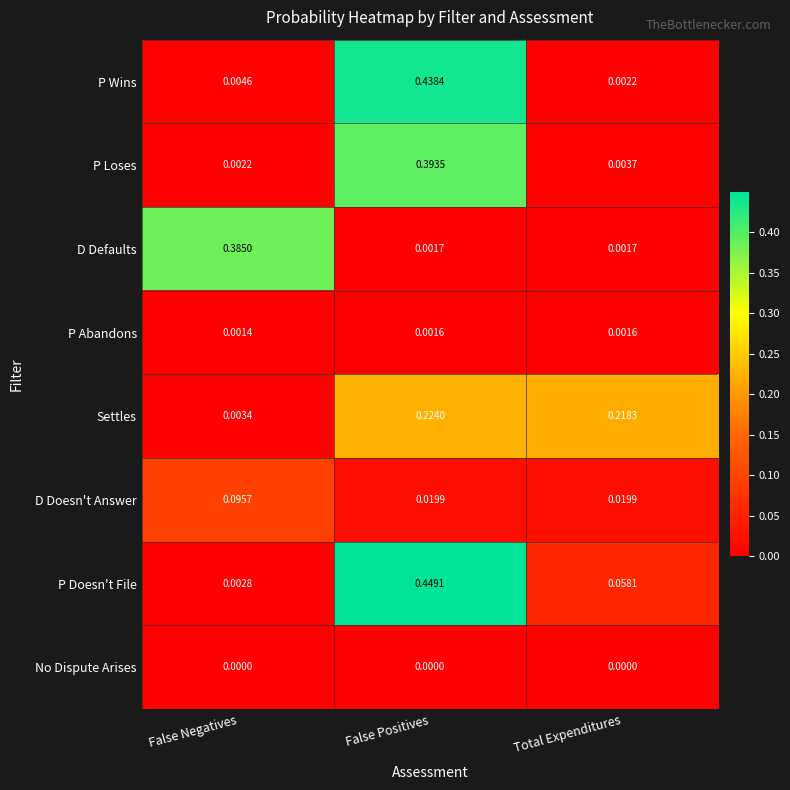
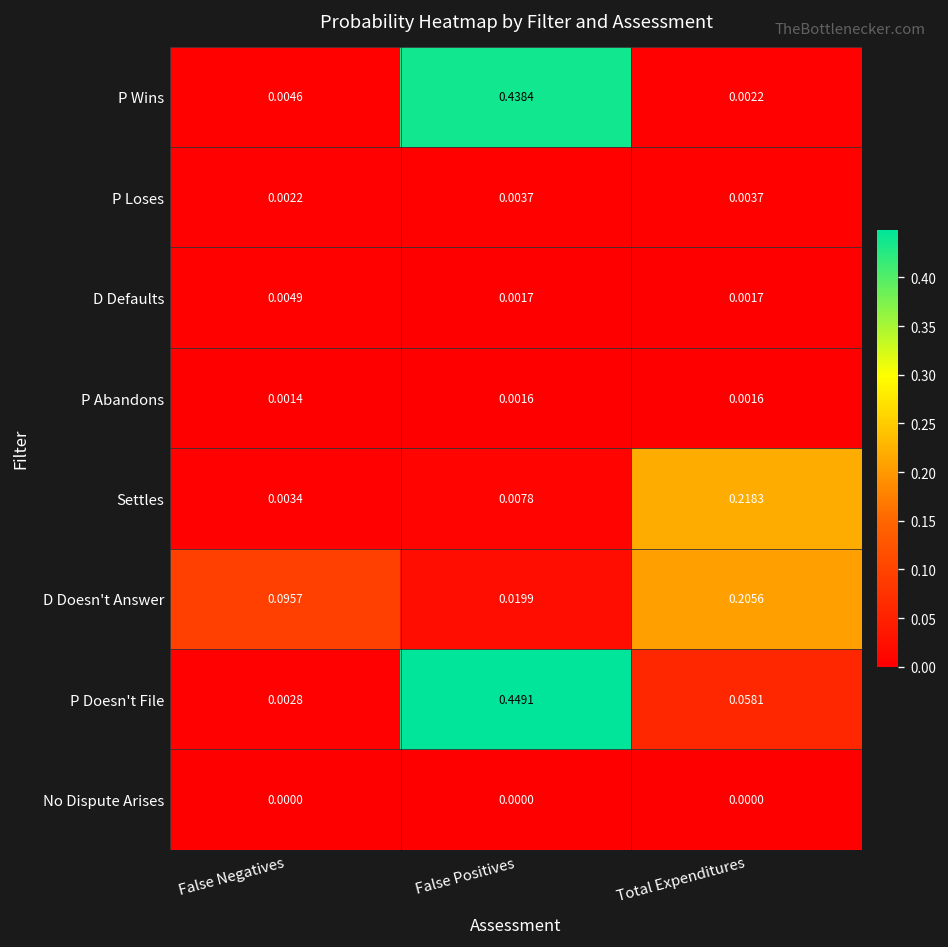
P Loses, False Positives: 0.3935 -> 0.0037
D Defaults, False Negatives: 0.3850 -> 0.0049
Settles, False Positives: 0.2240 -> 0.0078
D Doesn't Answer, Total Expenditures: 0.0199 -> 0.2056
